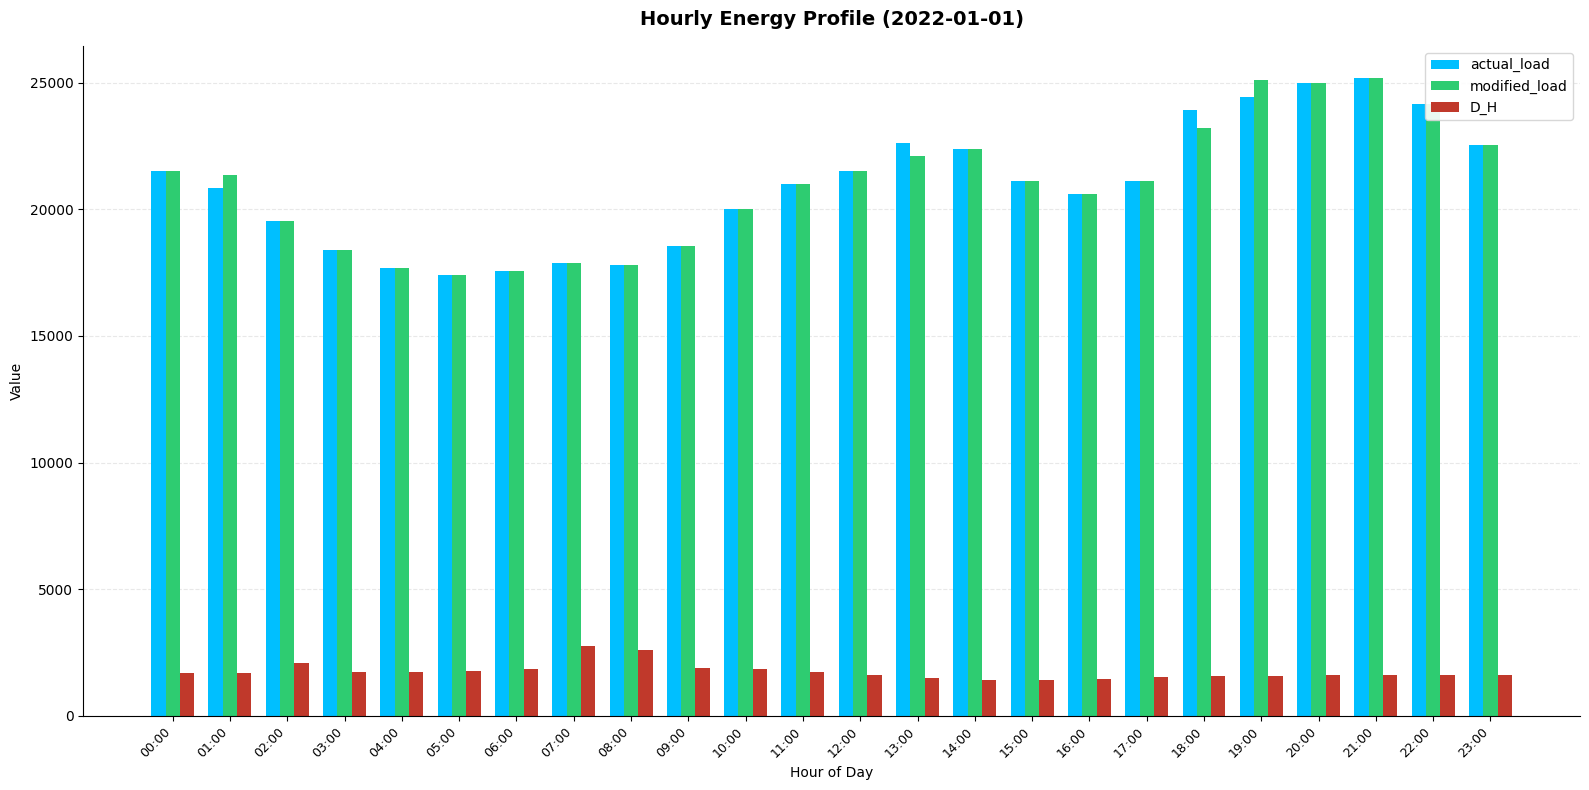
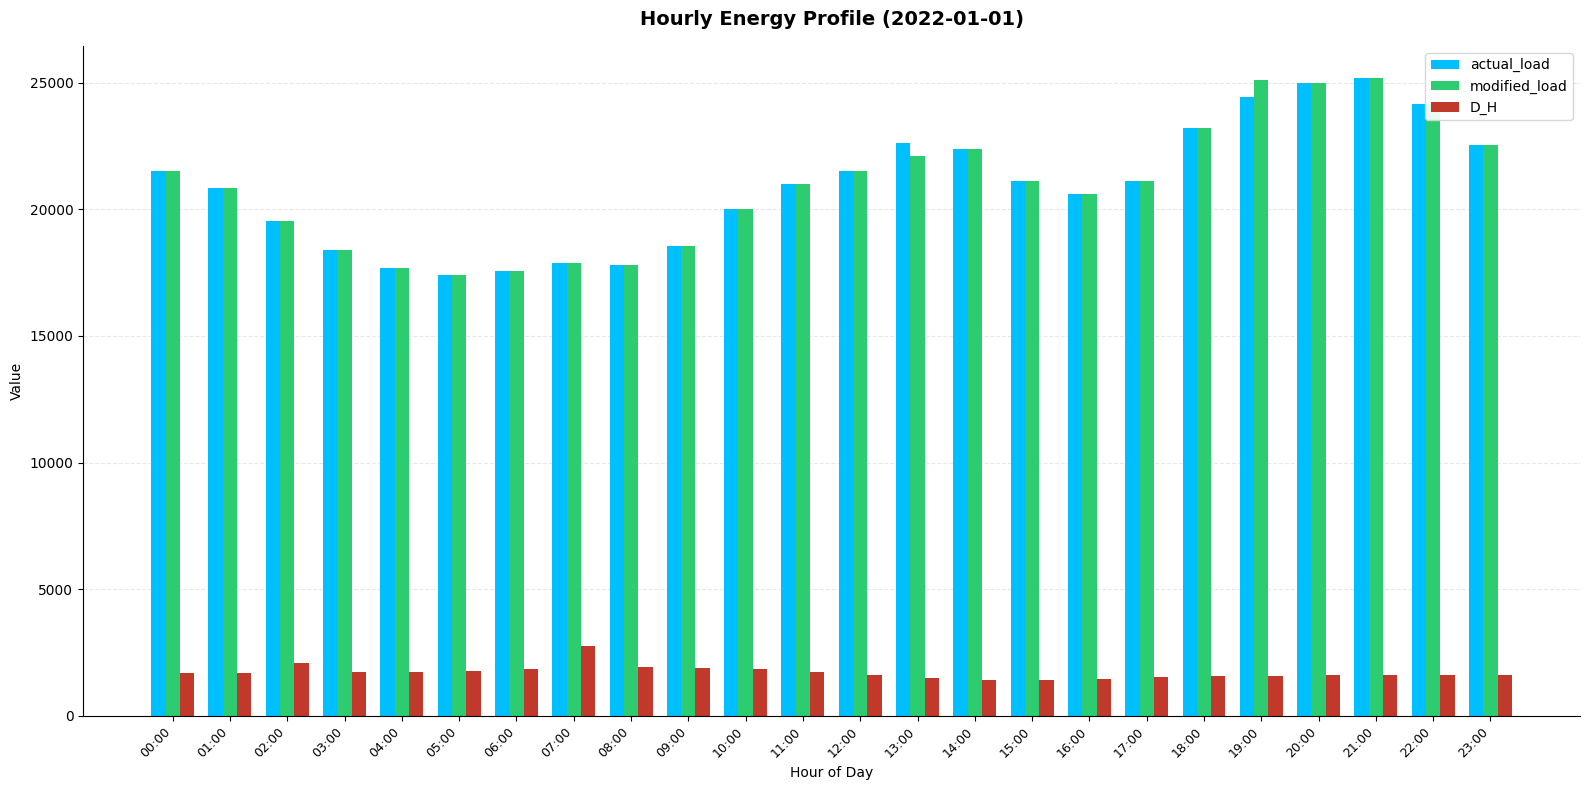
modified_load, 01:00: 21400 -> 20800
D_H, 08:00: 2600 -> 1900
actual_load, 18:00: 23900 -> 23200
